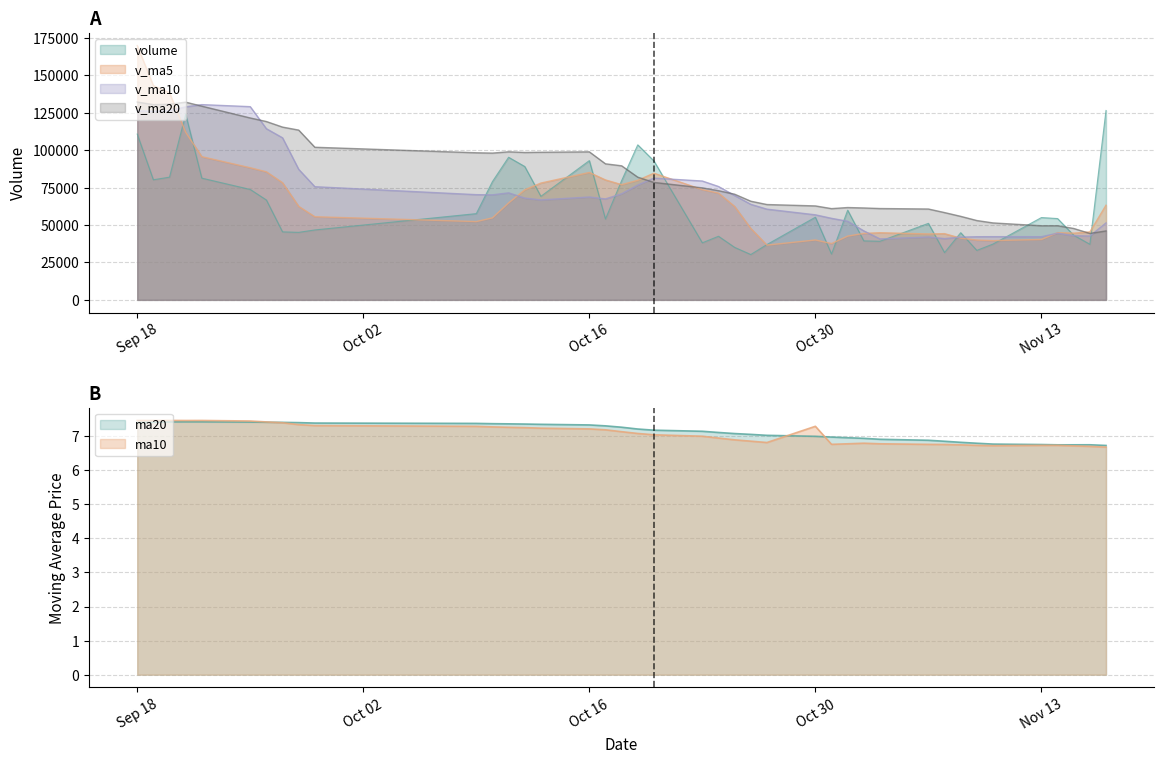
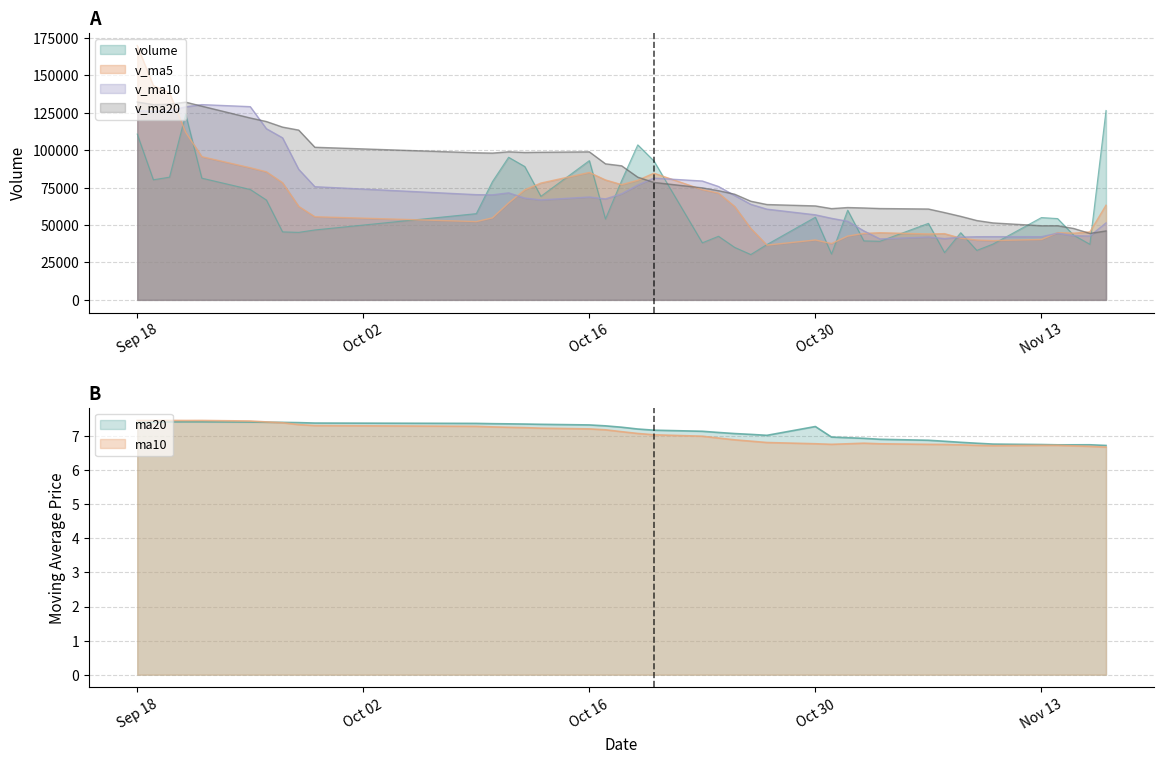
B, ma20, Oct 30: 7.0 -> 7.3
B, ma10, Oct 30: 7.3 -> 6.8
